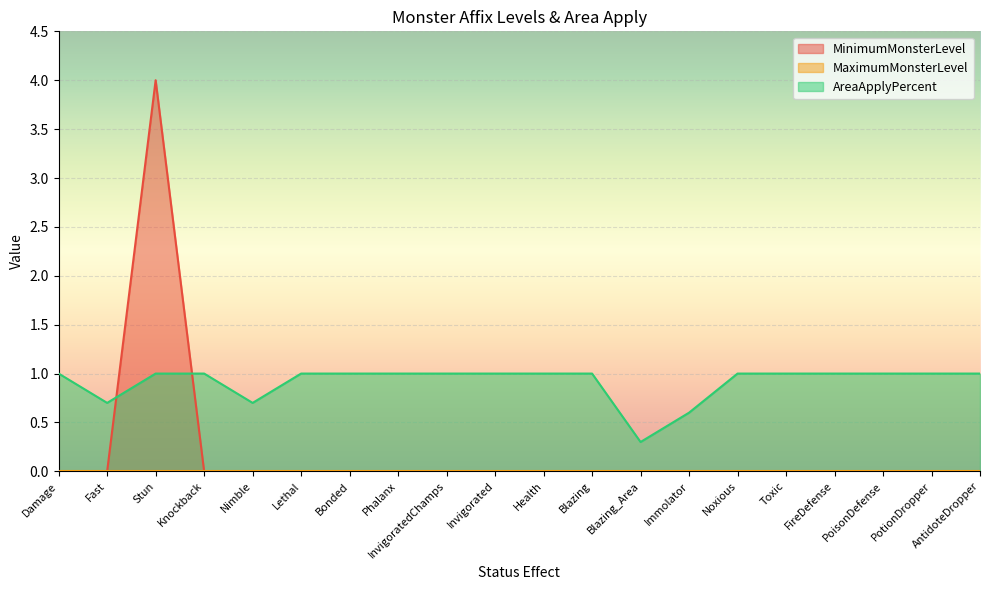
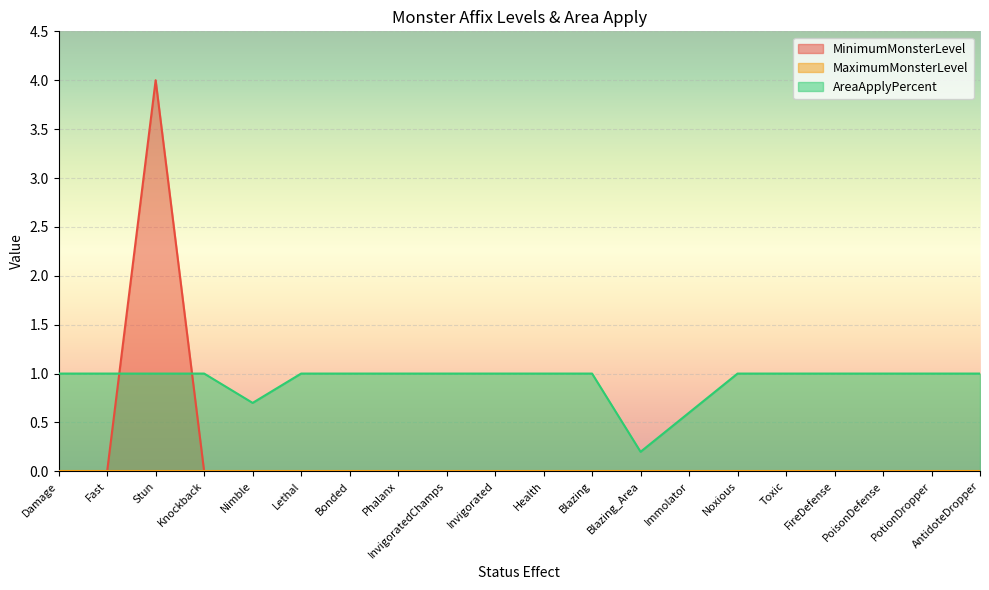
AreaApplyPercent, Fast: 0.7 -> 1.0
AreaApplyPercent, Blazing_Area: 0.3 -> 0.2
